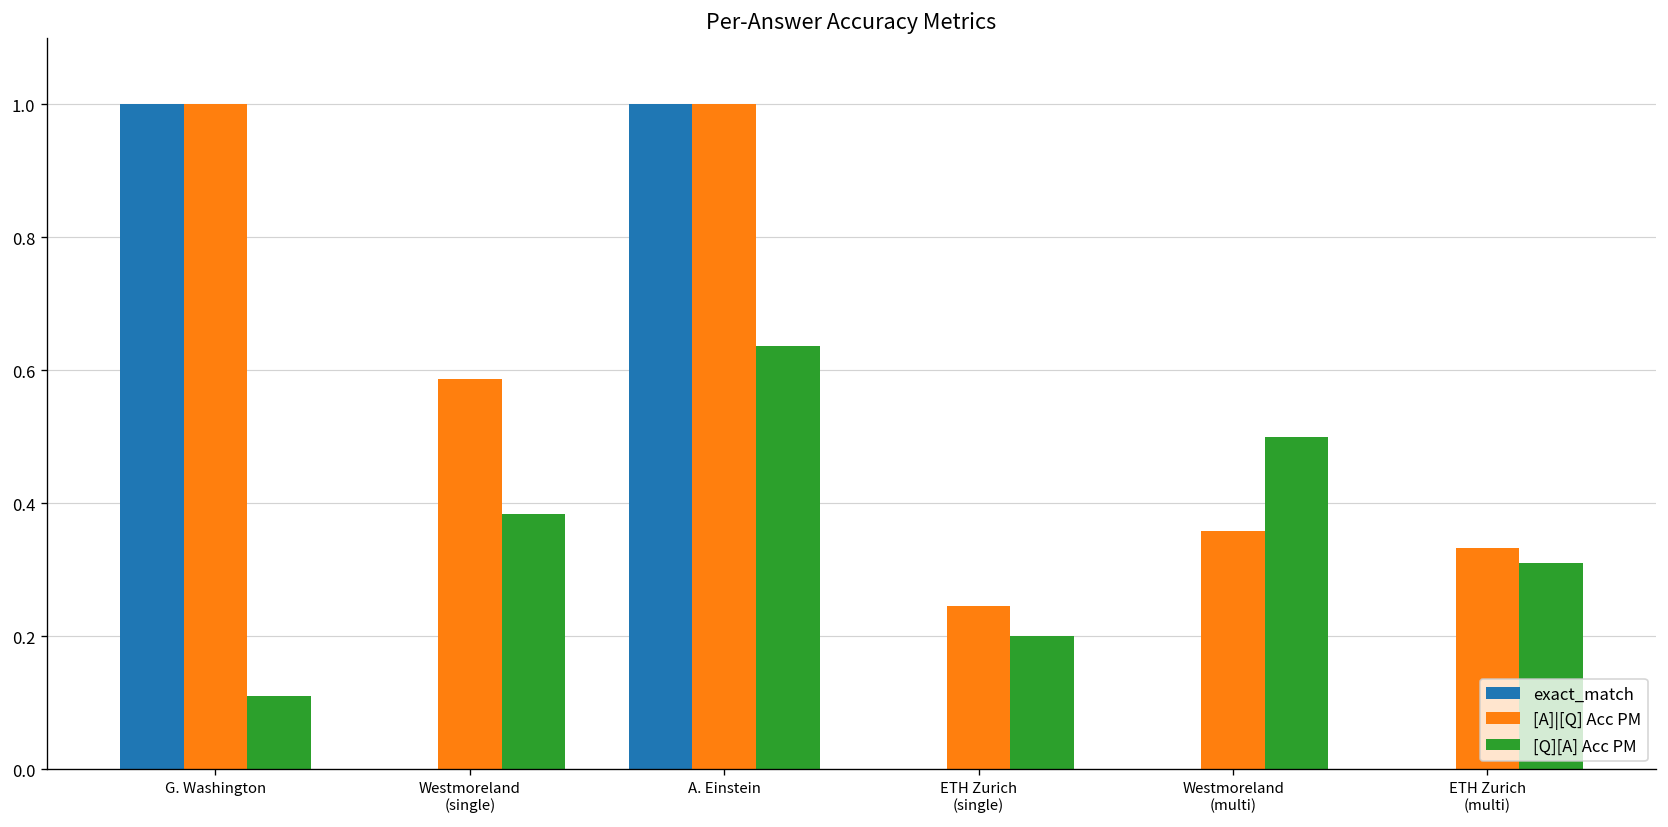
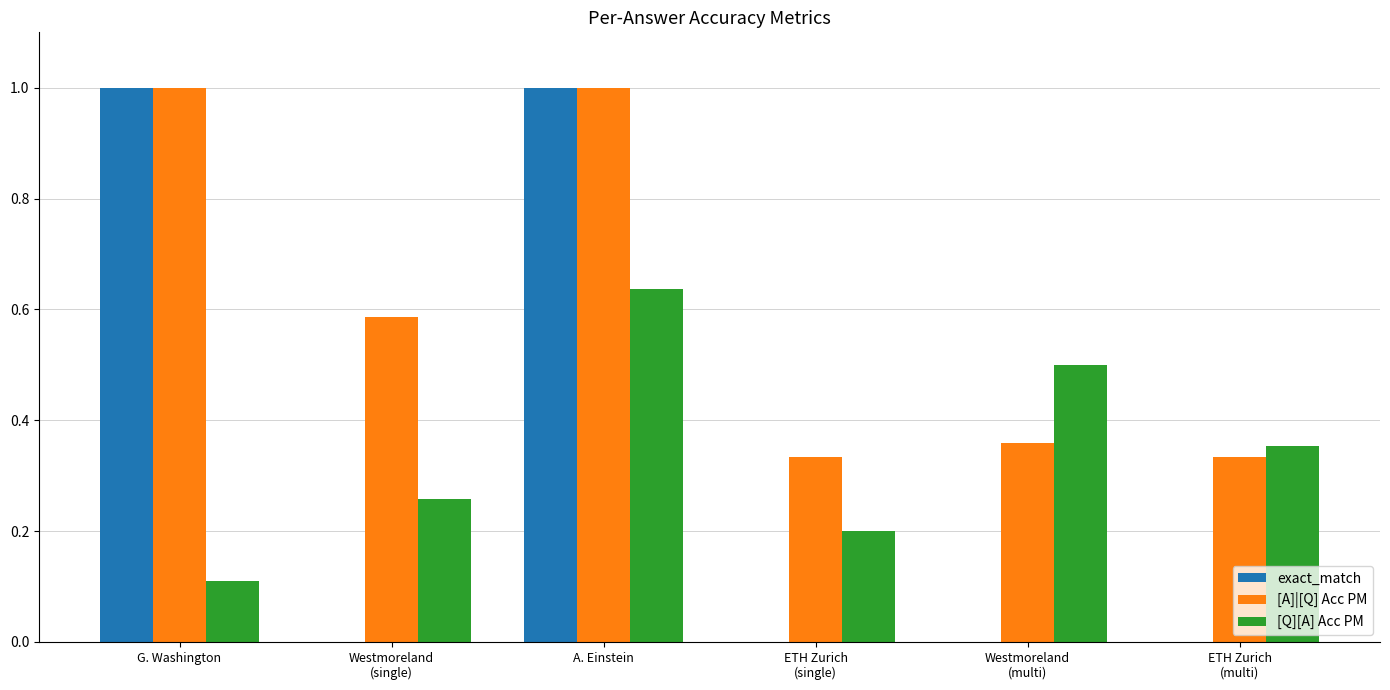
[Q][A] Acc PM, Westmoreland (single): 0.38 -> 0.26
[A]|[Q] Acc PM, ETH Zurich (single): 0.25 -> 0.33
[Q][A] Acc PM, ETH Zurich (multi): 0.31 -> 0.35
